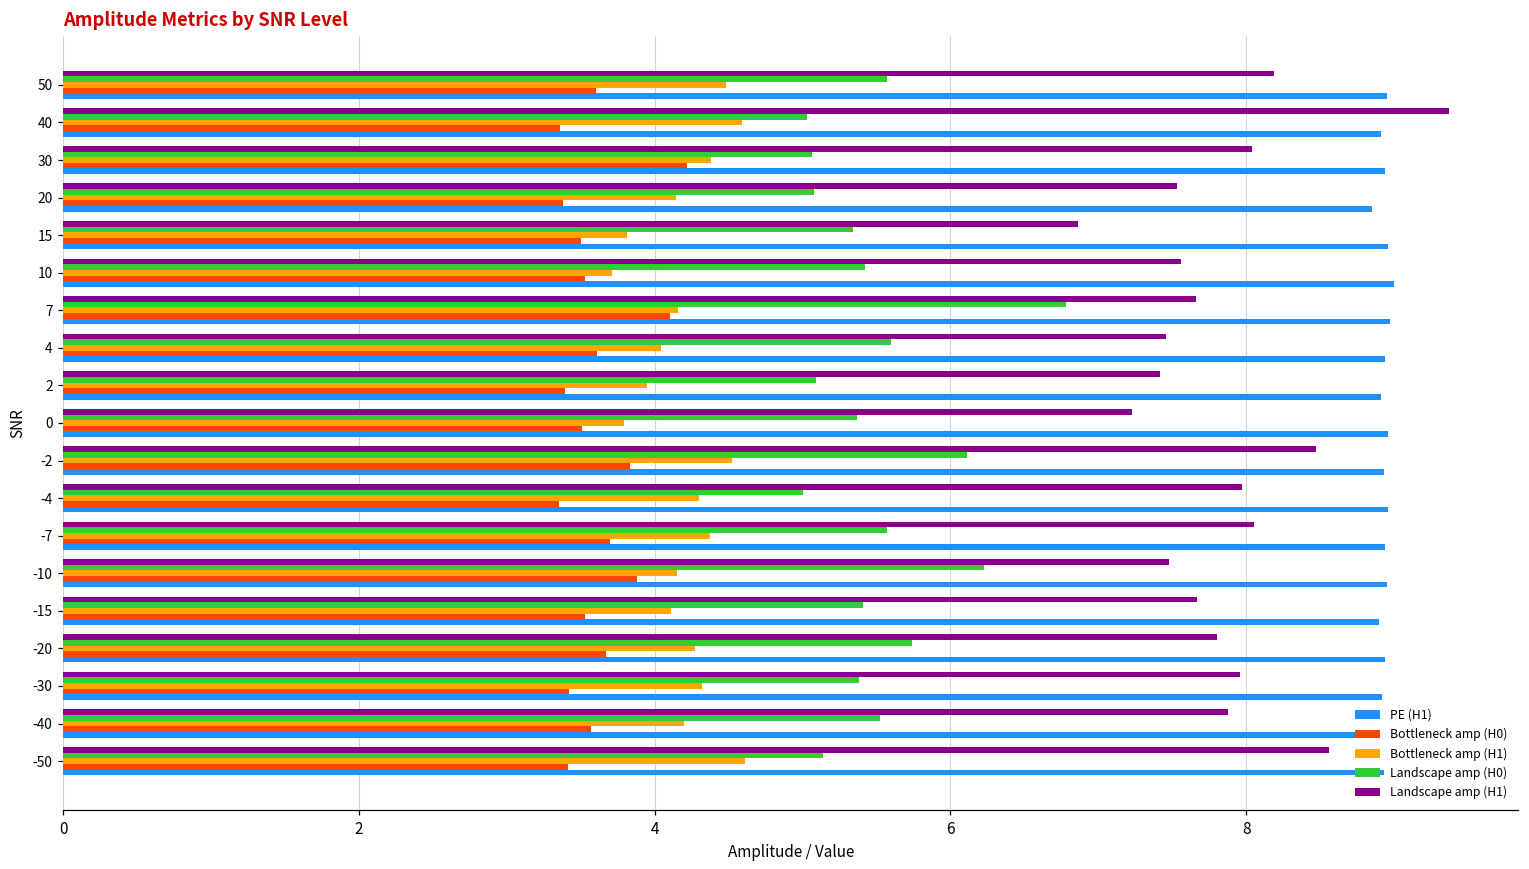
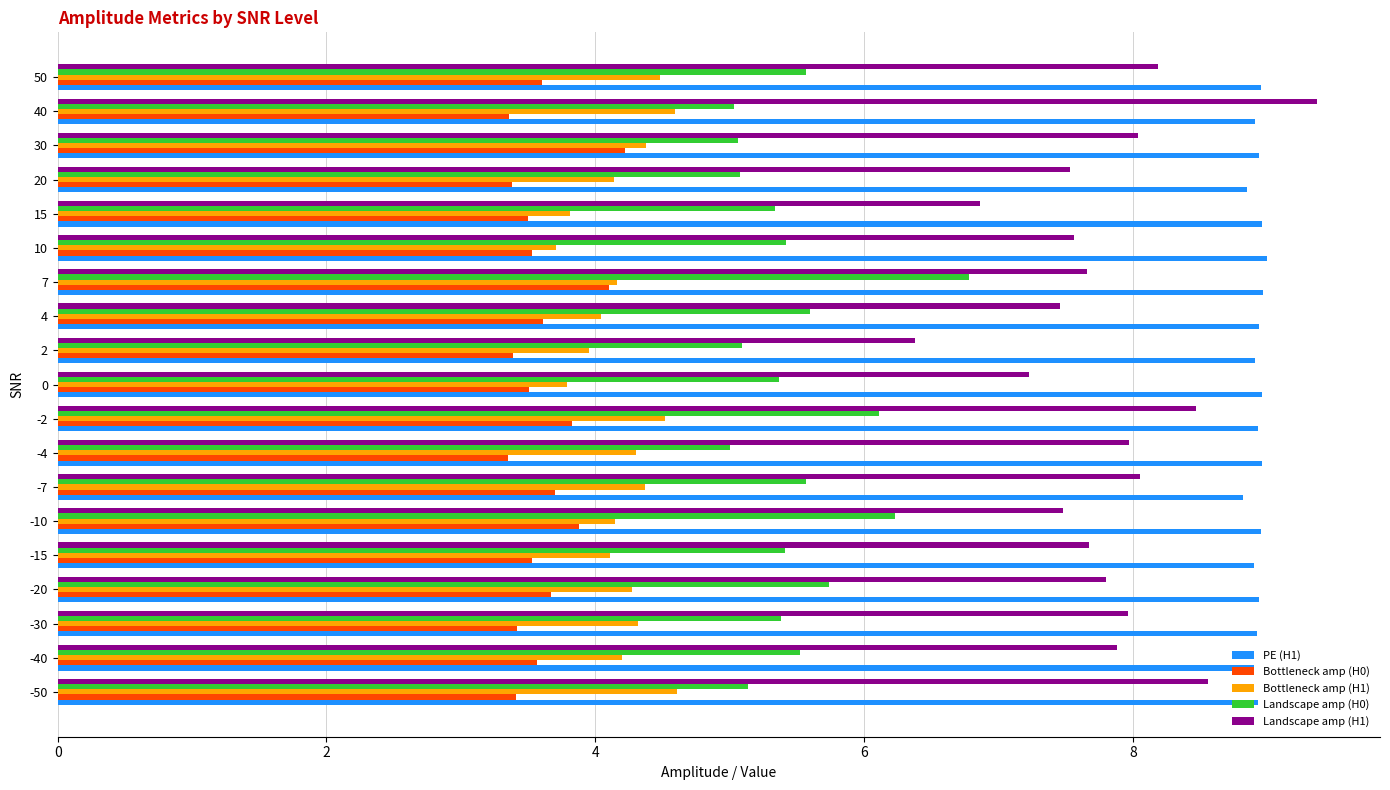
Landscape amp (H1), 2: 7.42 -> 6.38
PE (H1), -7: 8.94 -> 8.82
